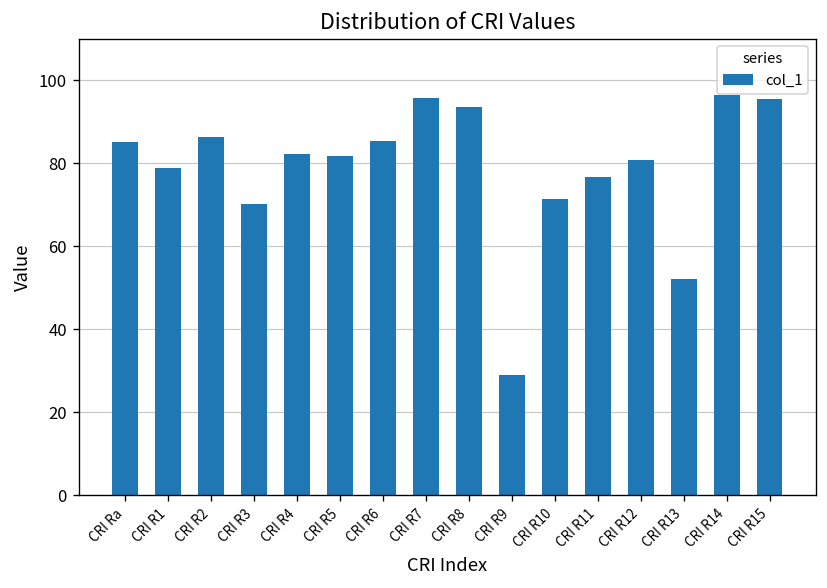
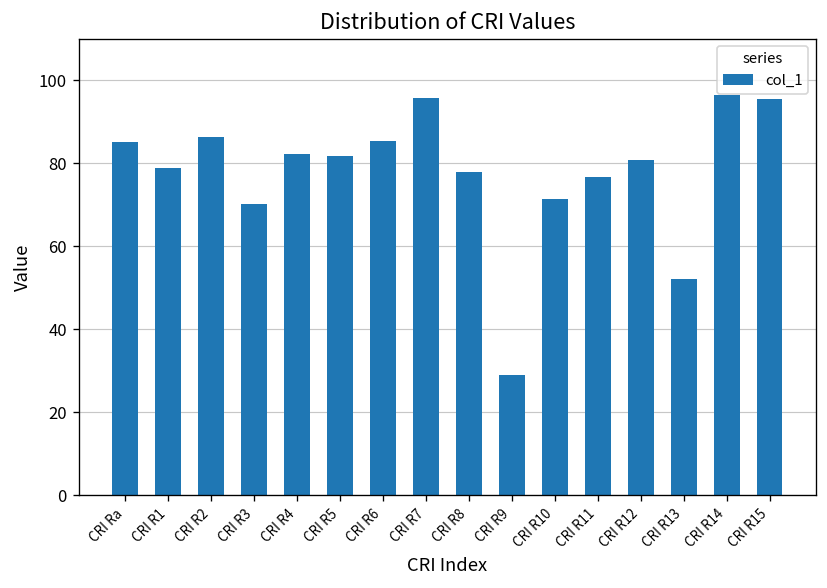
CRI R8: 94 -> 78
